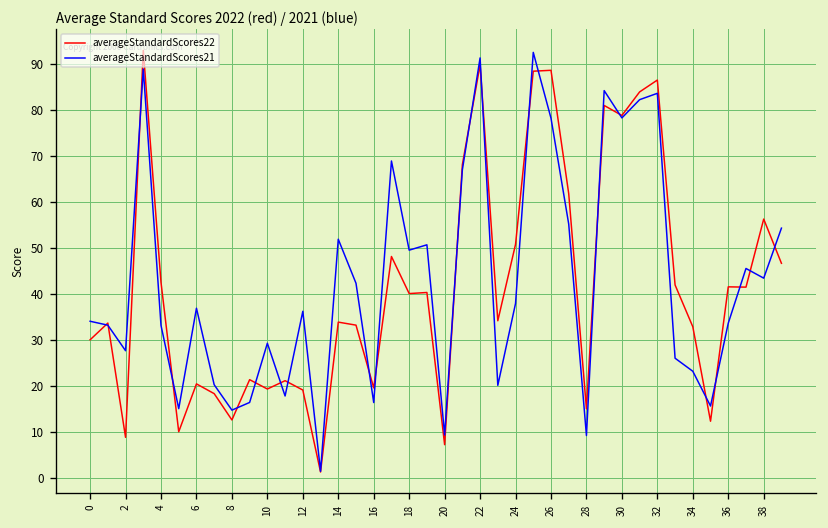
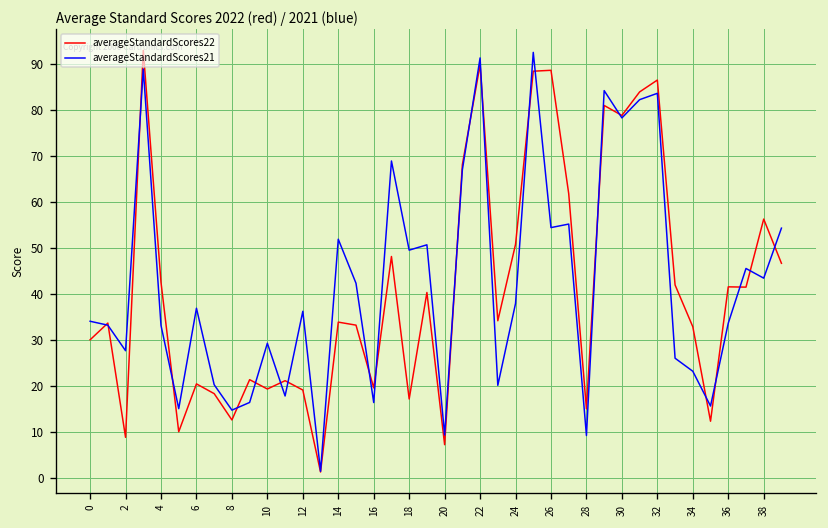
averageStandardScores22, 18: 40 -> 17
averageStandardScores21, 26: 78 -> 55
